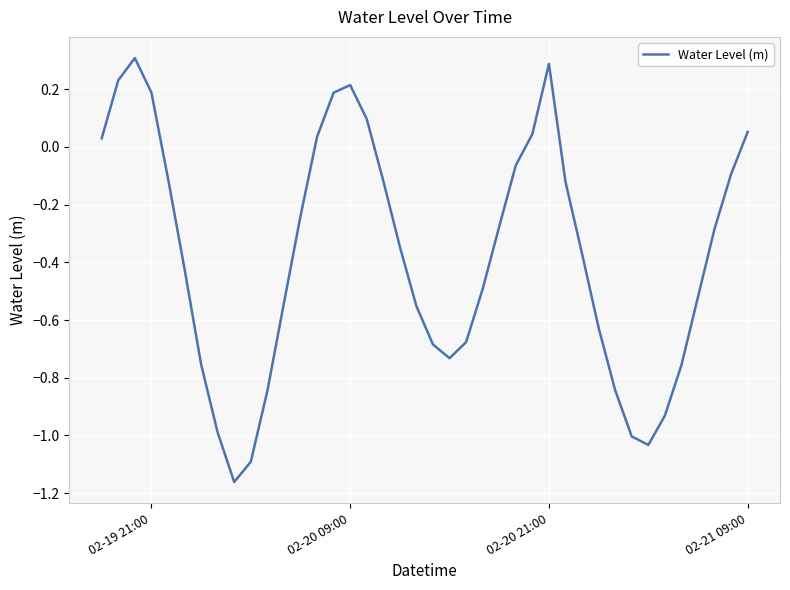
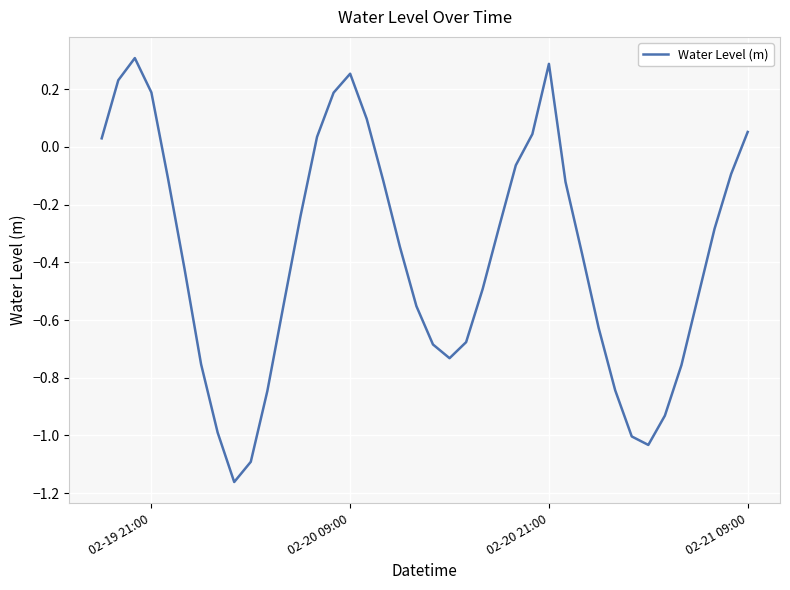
02-20 09:00: 0.21 -> 0.25
